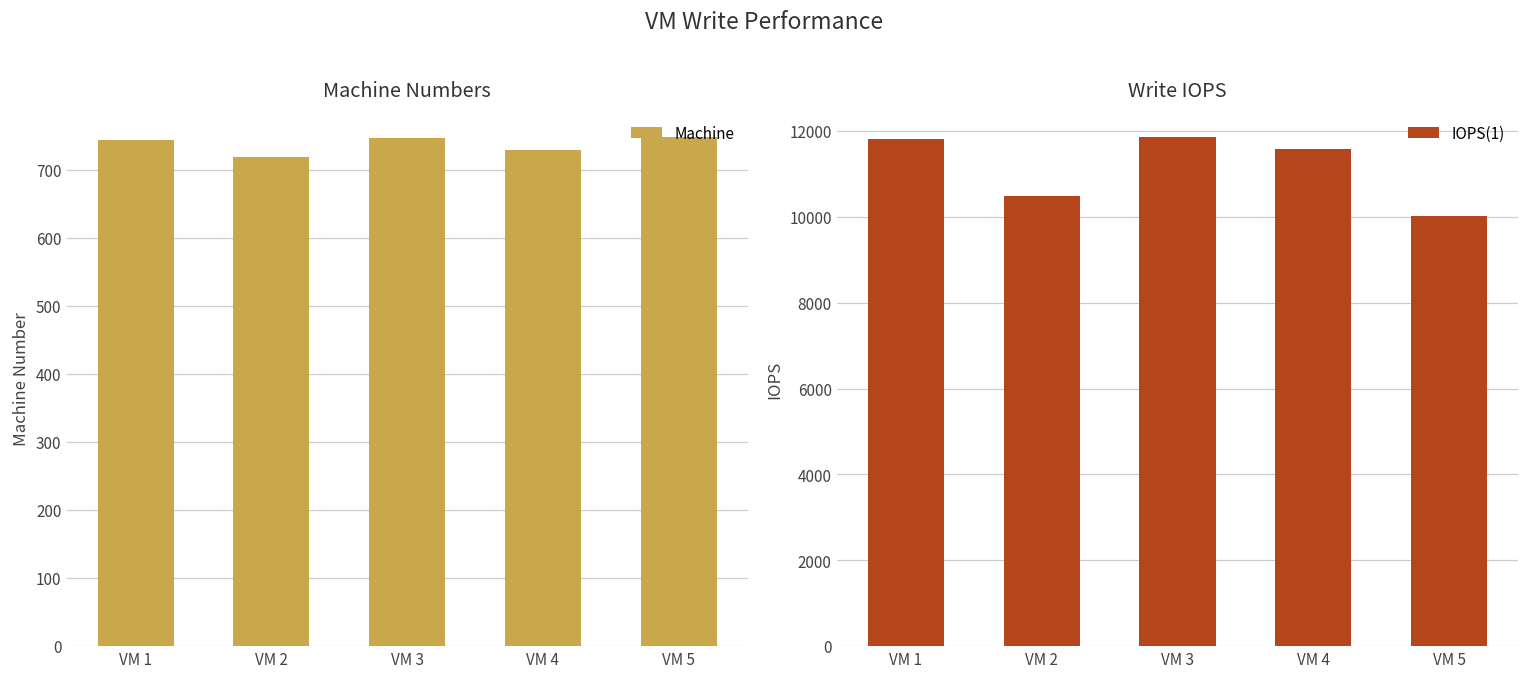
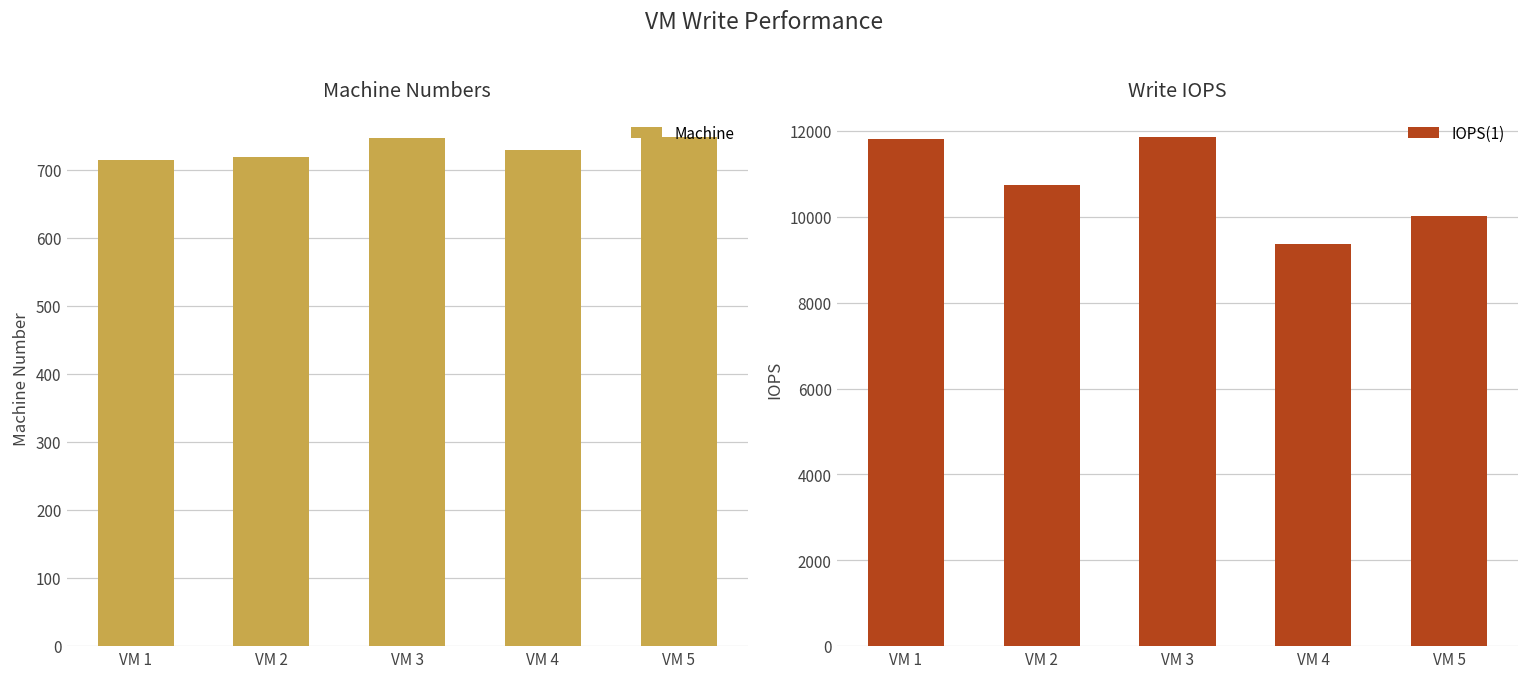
Machine Numbers, VM 1: 740 -> 710
Write IOPS, VM 2: 10500 -> 10700
Write IOPS, VM 4: 11600 -> 9400
